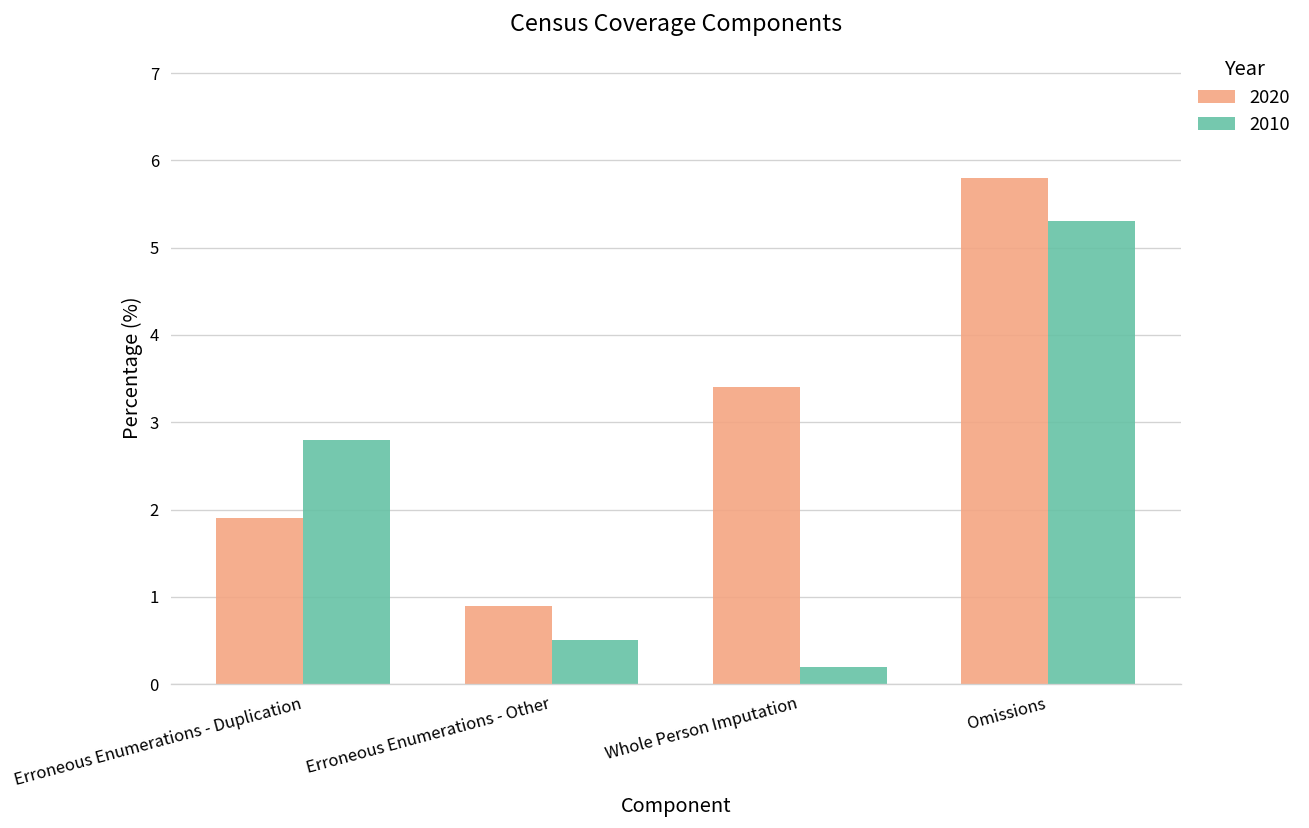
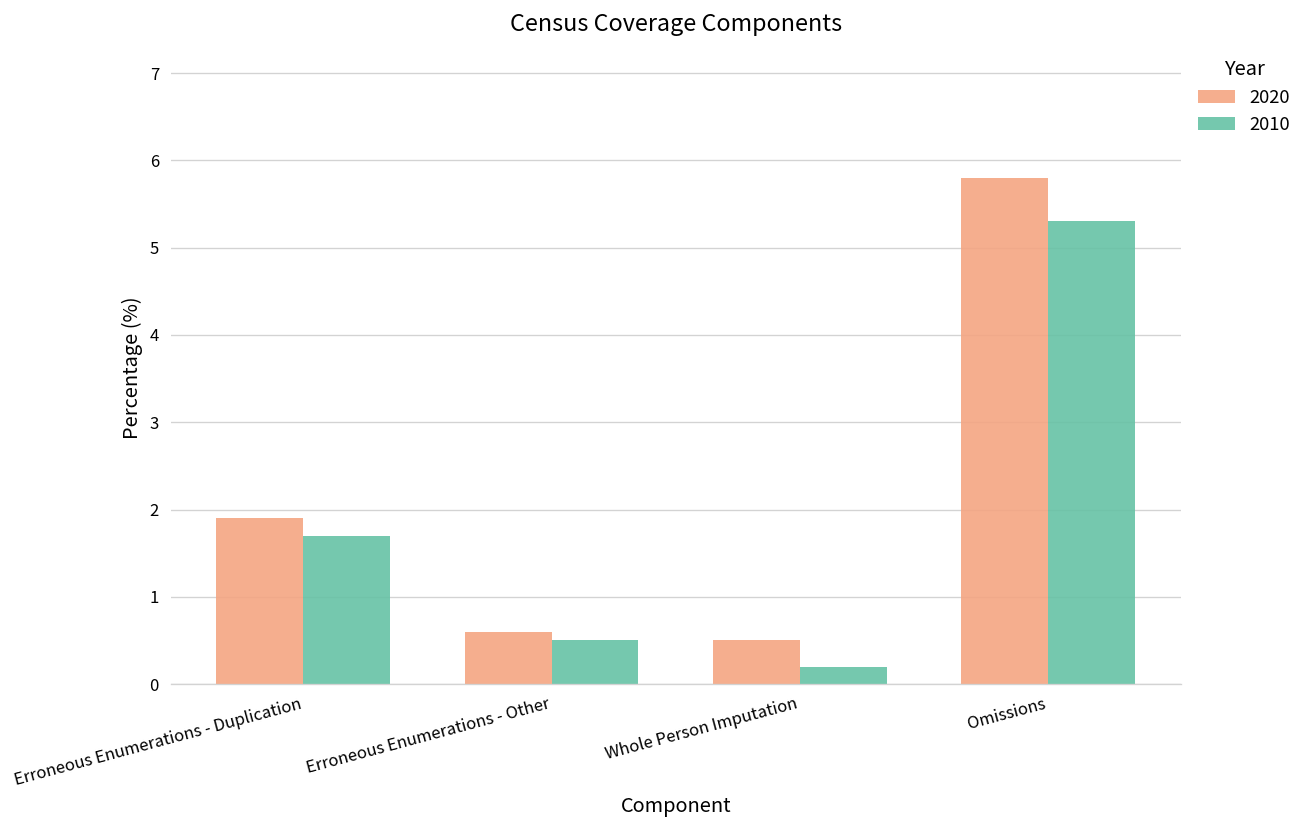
2010, Erroneous Enumerations - Duplication: 2.8 -> 1.7
2020, Erroneous Enumerations - Other: 0.9 -> 0.6
2020, Whole Person Imputation: 3.4 -> 0.5
